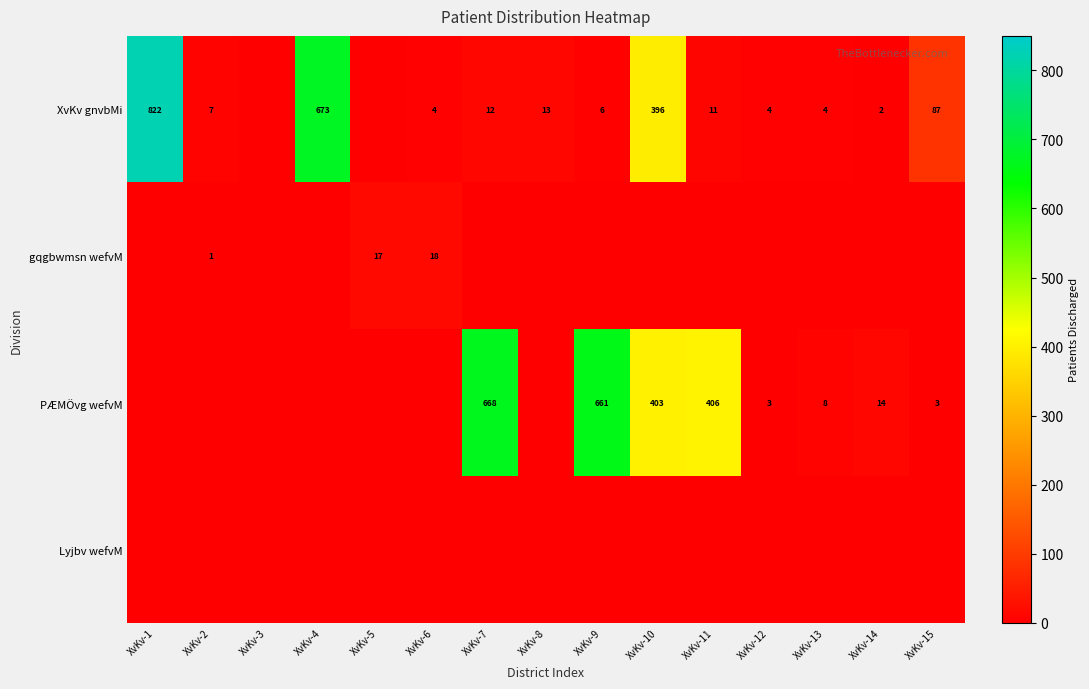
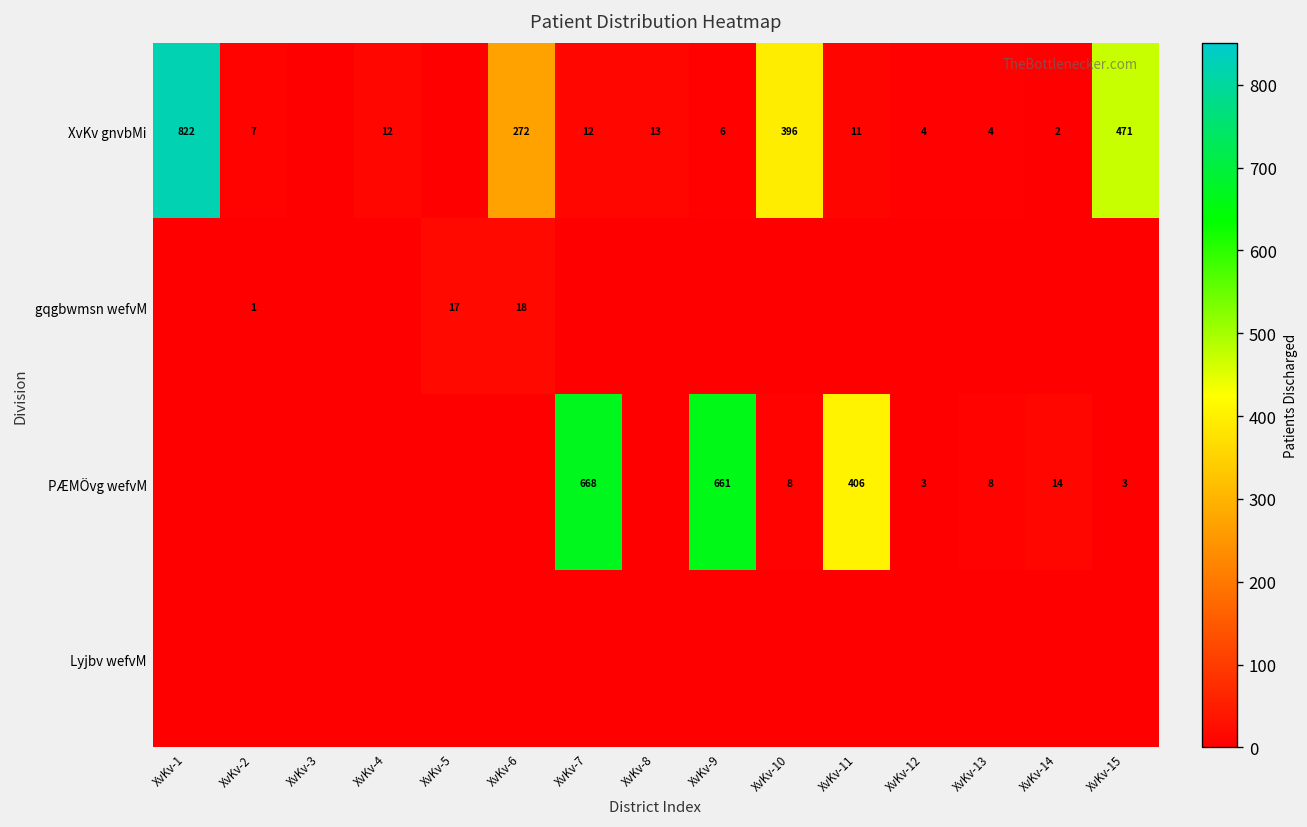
XvKv gnvbMi, XvKv-4: 673 -> 12
XvKv gnvbMi, XvKv-6: 4 -> 272
XvKv gnvbMi, XvKv-15: 87 -> 471
PÆMÖvg wefvM, XvKv-10: 403 -> 8
